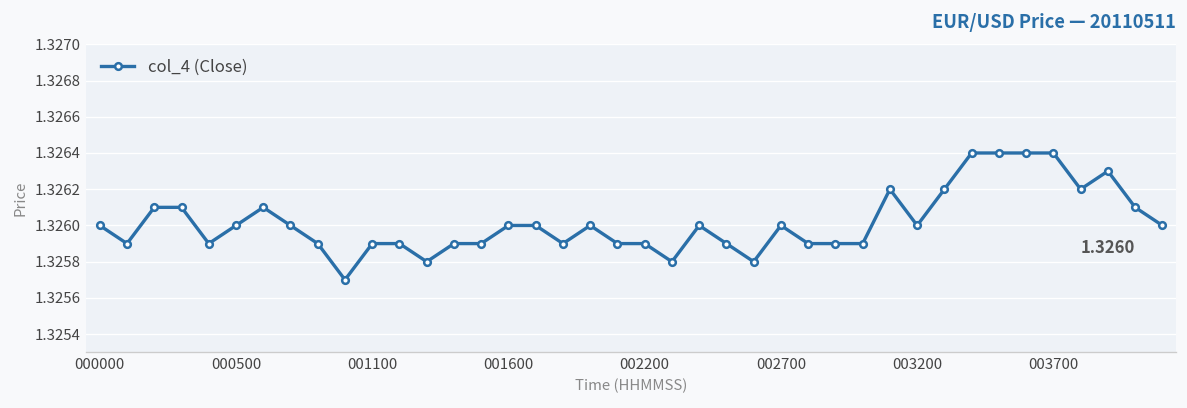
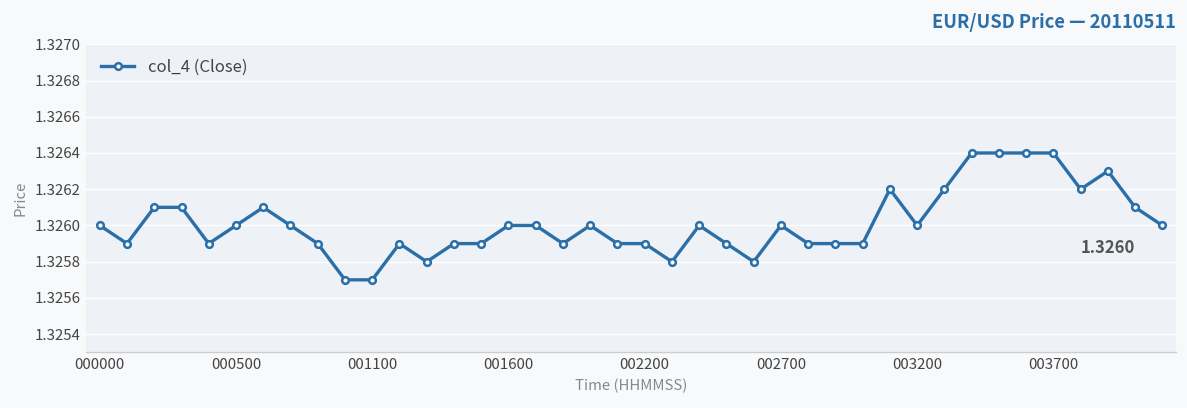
001100: 1.3259 -> 1.3257
